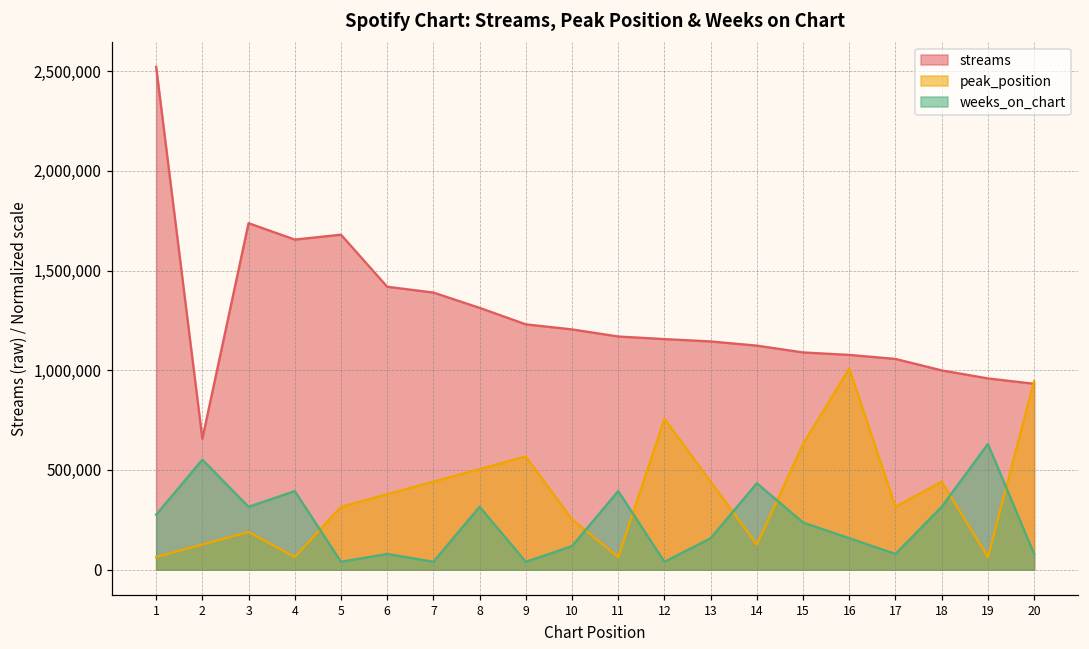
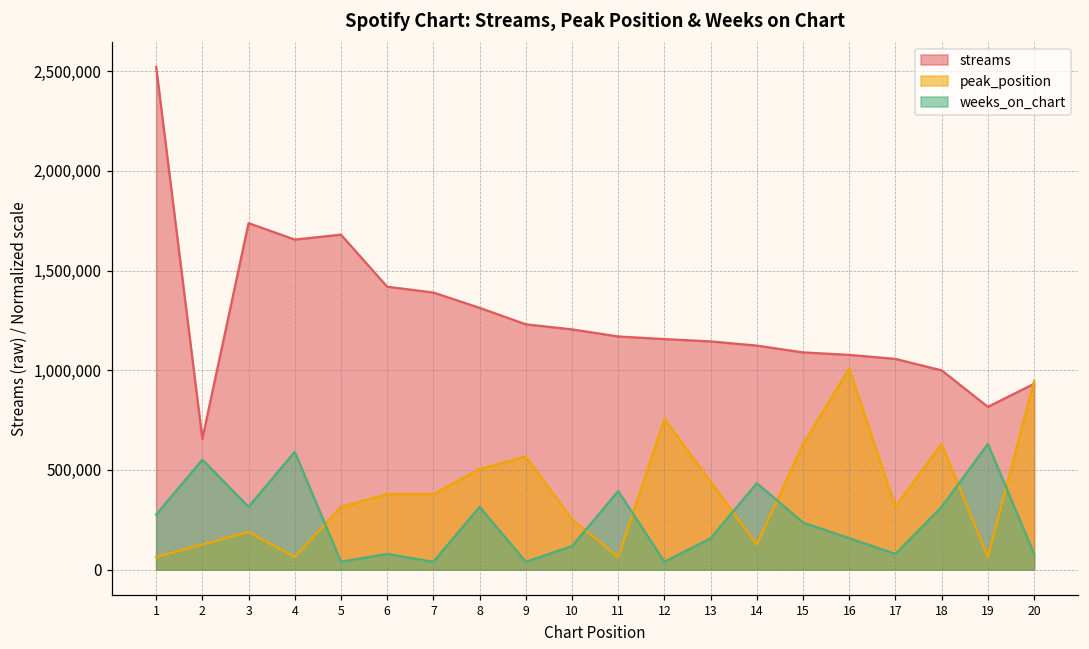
weeks_on_chart, 4: 390,000 -> 590,000
peak_position, 7: 440,000 -> 380,000
peak_position, 18: 440,000 -> 630,000
streams, 19: 960,000 -> 820,000
